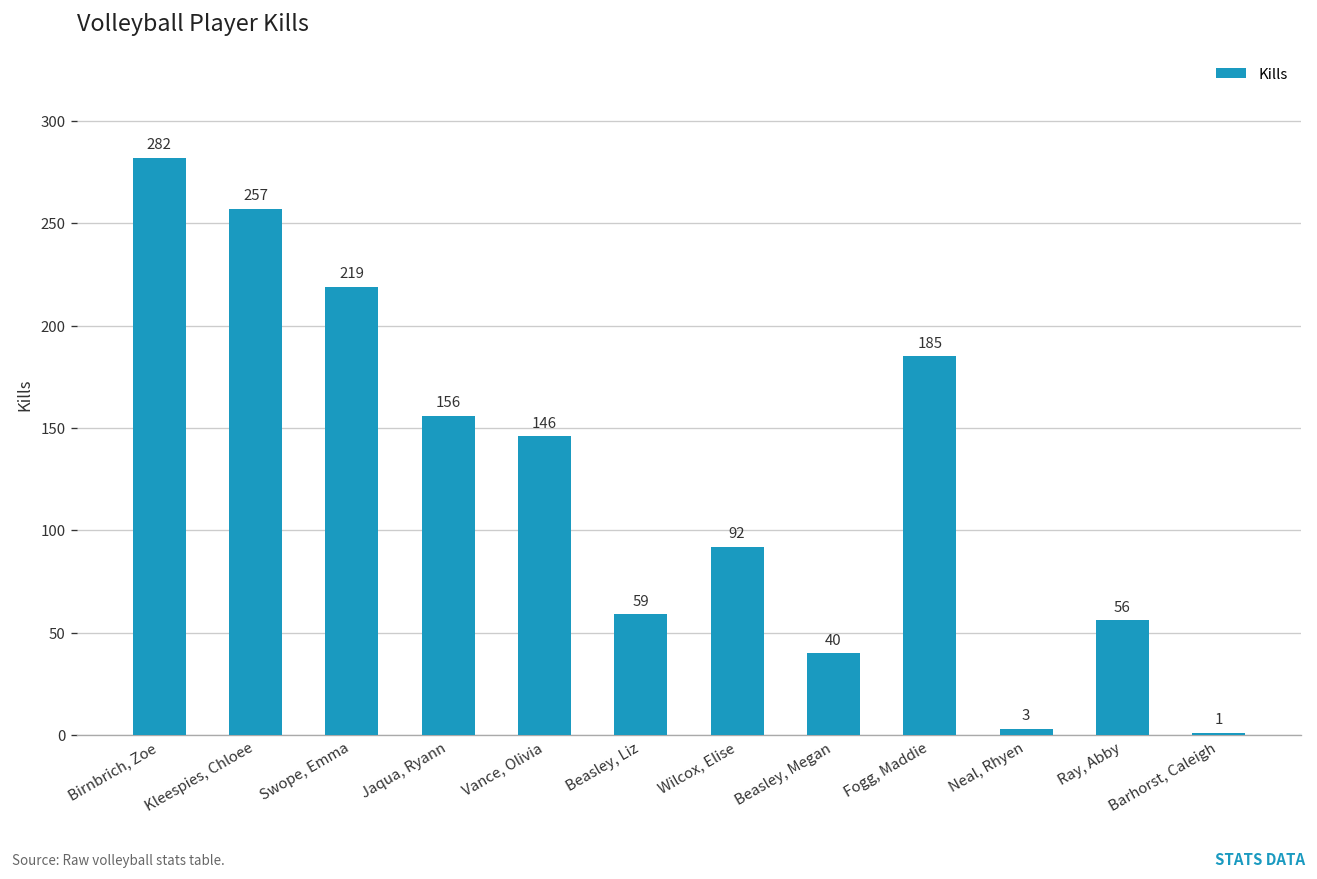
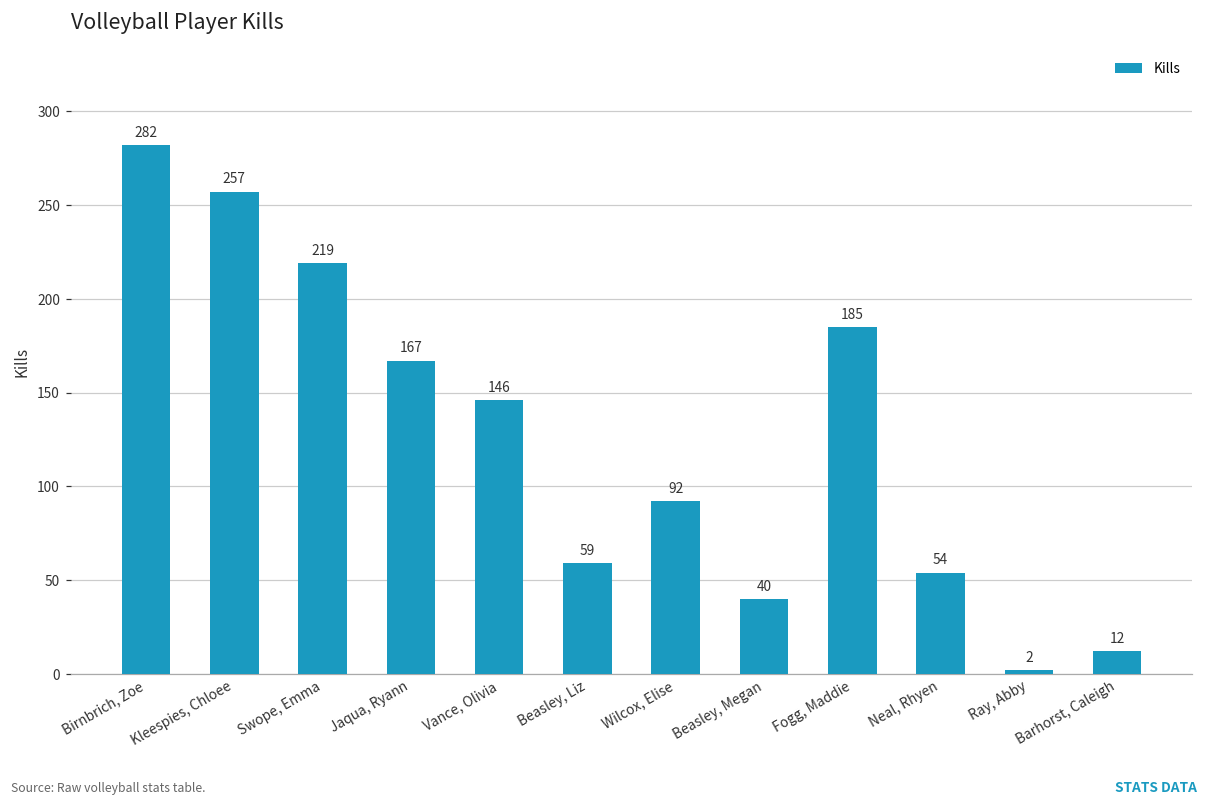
Jaqua, Ryann: 156 -> 167
Neal, Rhyen: 3 -> 54
Ray, Abby: 56 -> 2
Barhorst, Caleigh: 1 -> 12
